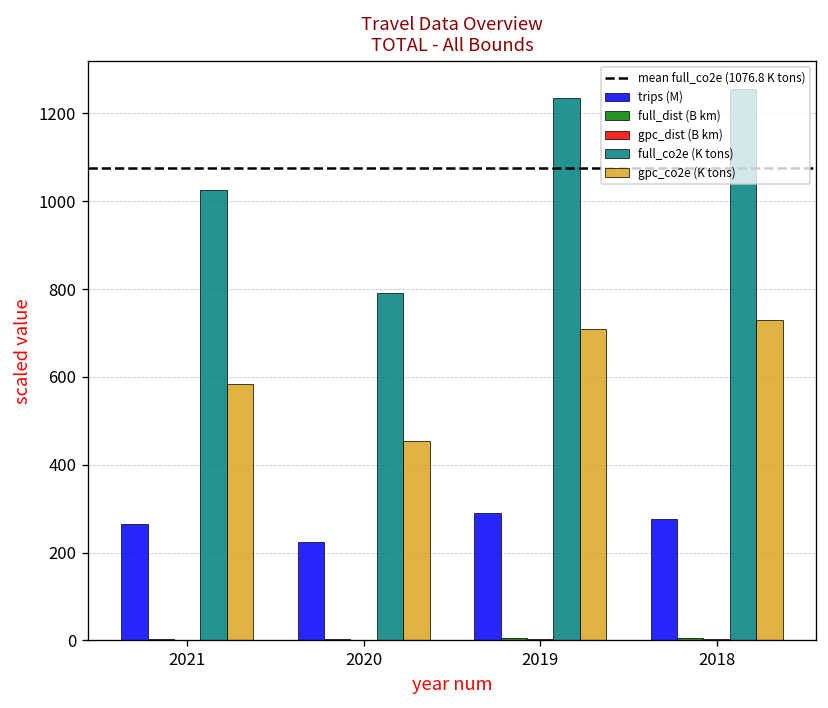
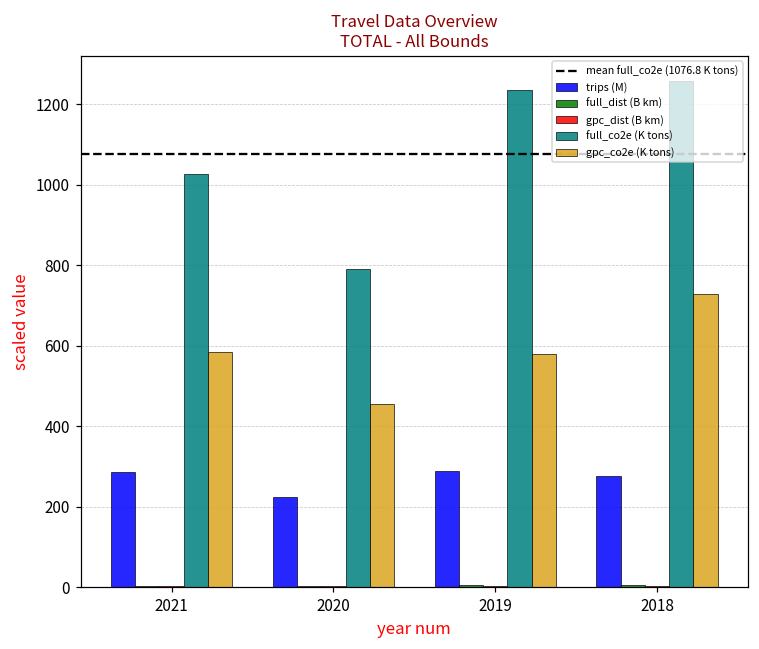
trips (M), 2021: 260 -> 290
gpc_co2e (K tons), 2019: 710 -> 580
